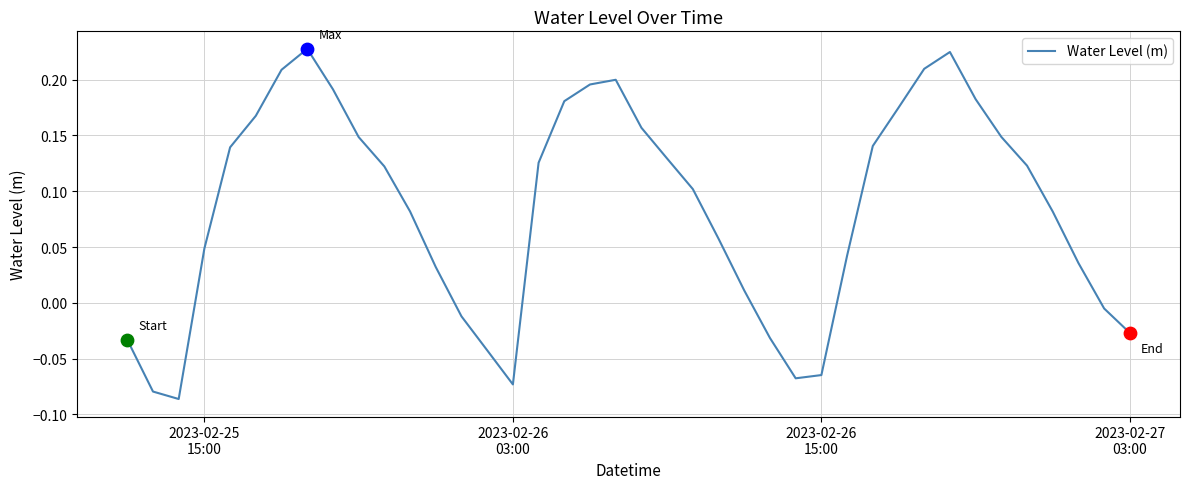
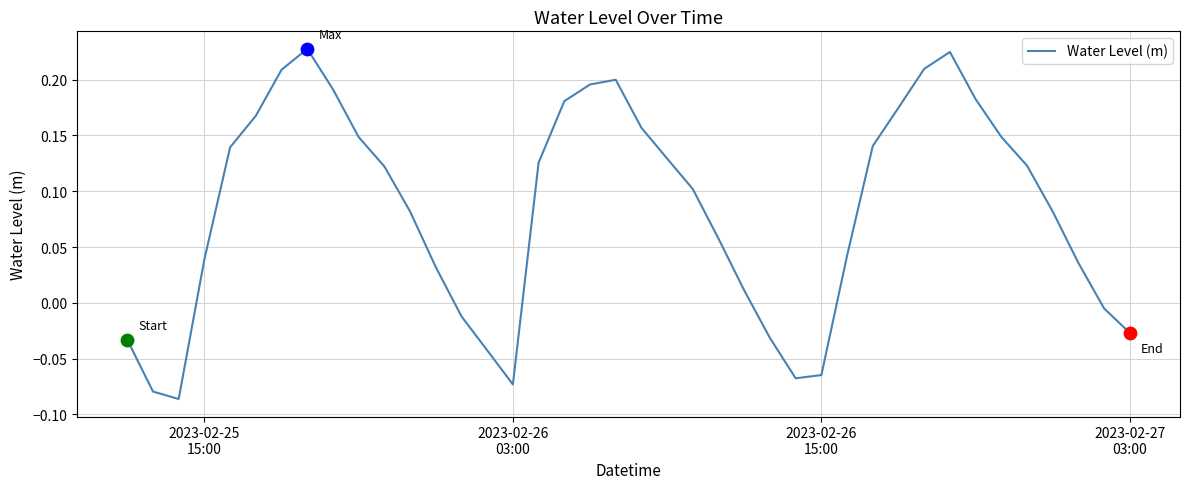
Water Level (m), 2023-02-25 15:00: 0.049 -> 0.039
